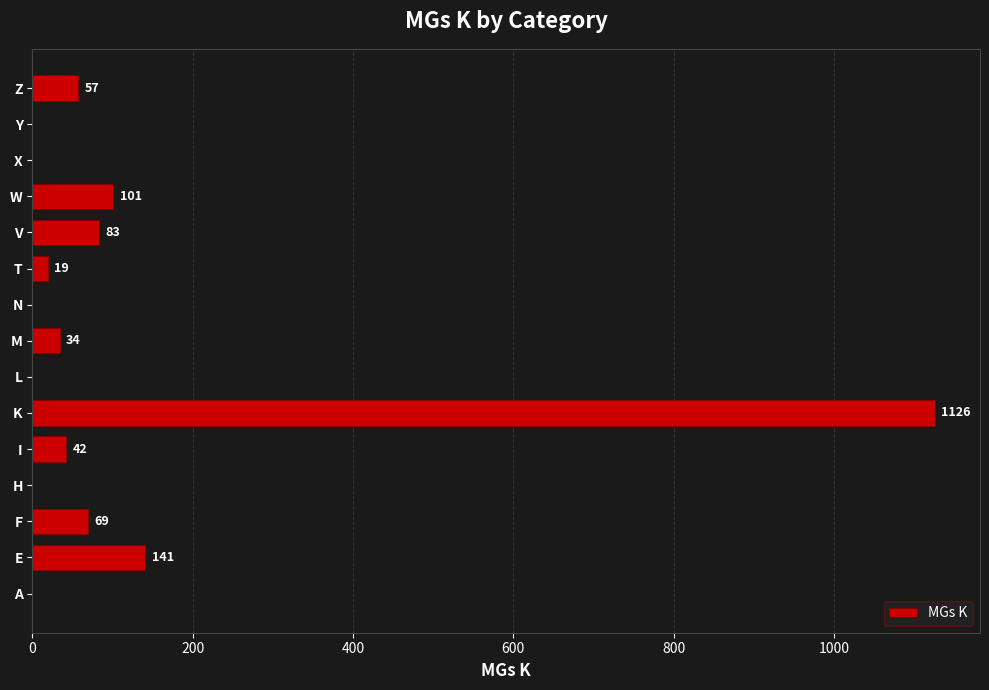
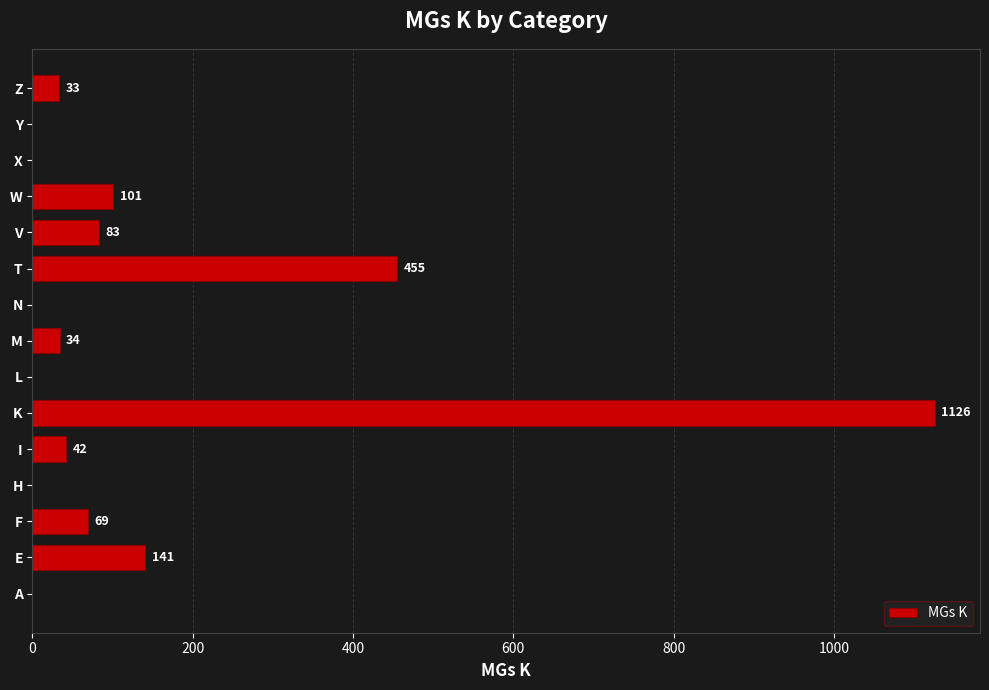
Z: 57 -> 33
T: 19 -> 455
